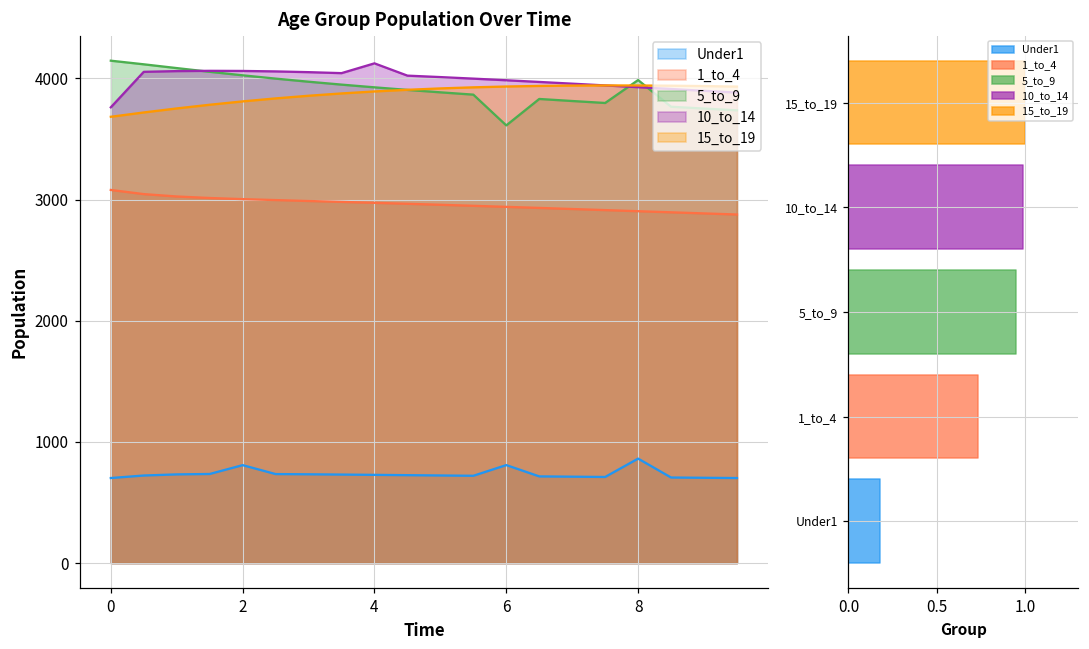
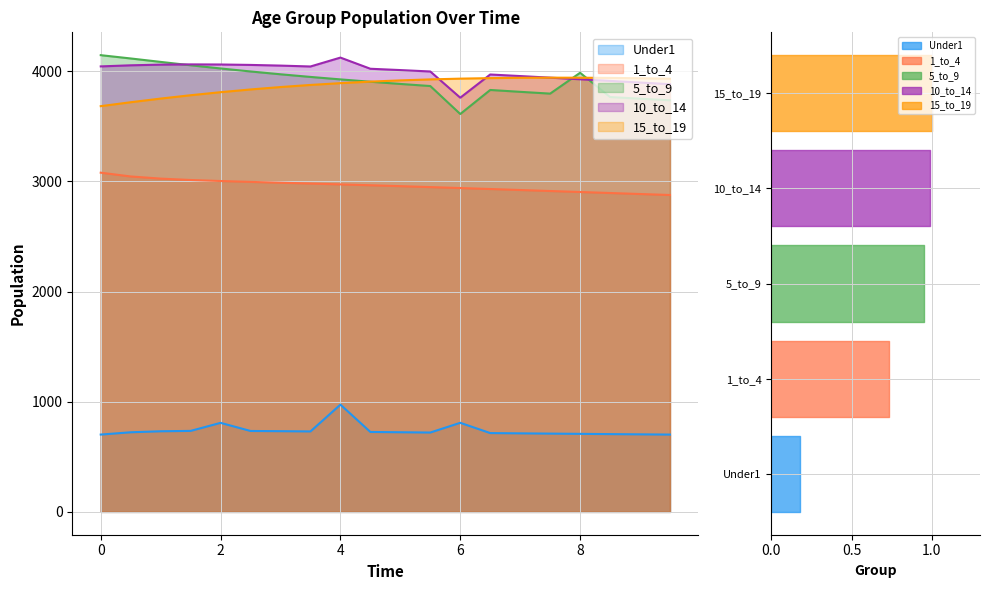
10_to_14, 0: 3760 -> 4050
Under1, 4: 730 -> 970
10_to_14, 6: 3990 -> 3760
Under1, 8: 860 -> 710
